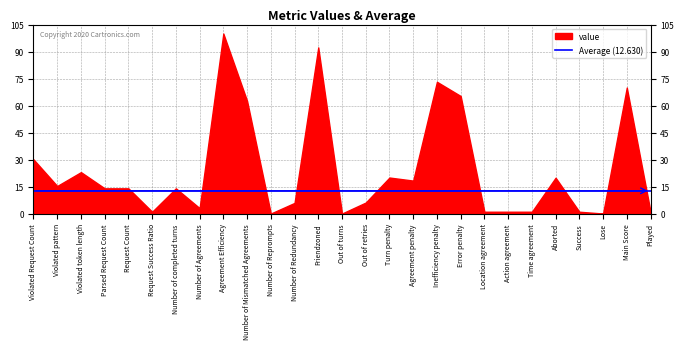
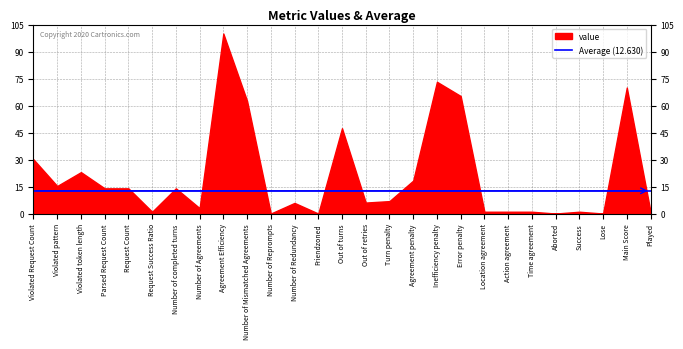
value, Friendzoned: 92 -> 0
value, Out of turns: 0 -> 47
value, Turn penalty: 20 -> 7
value, Aborted: 20 -> 0
